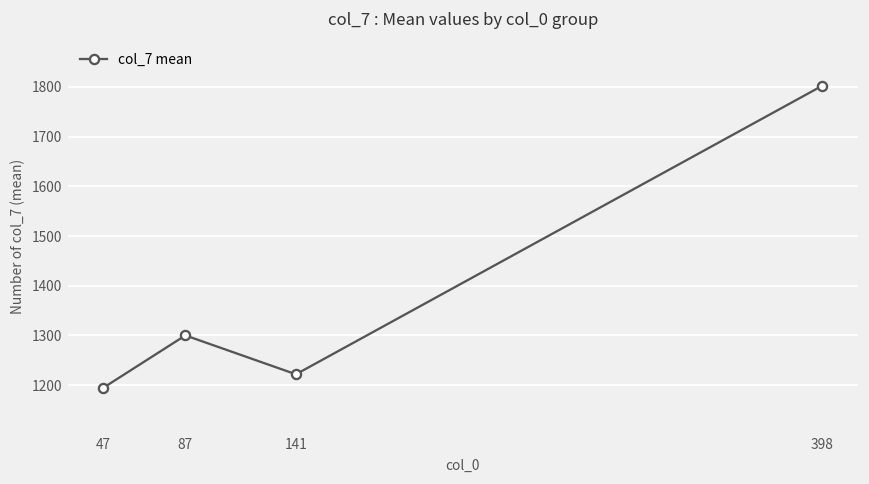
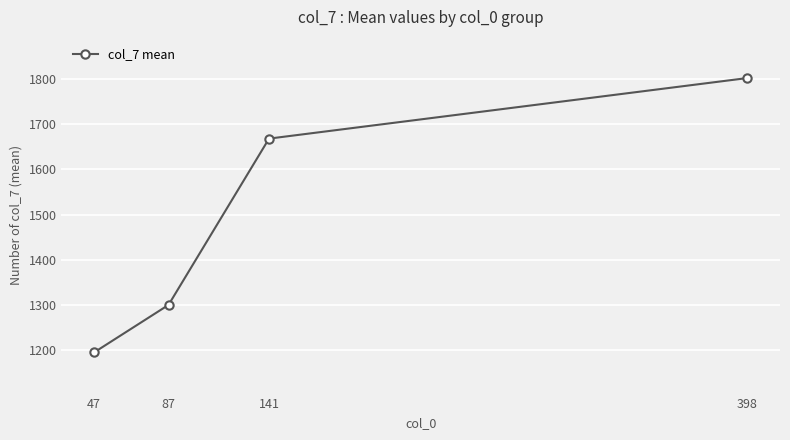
141: 1220 -> 1670
